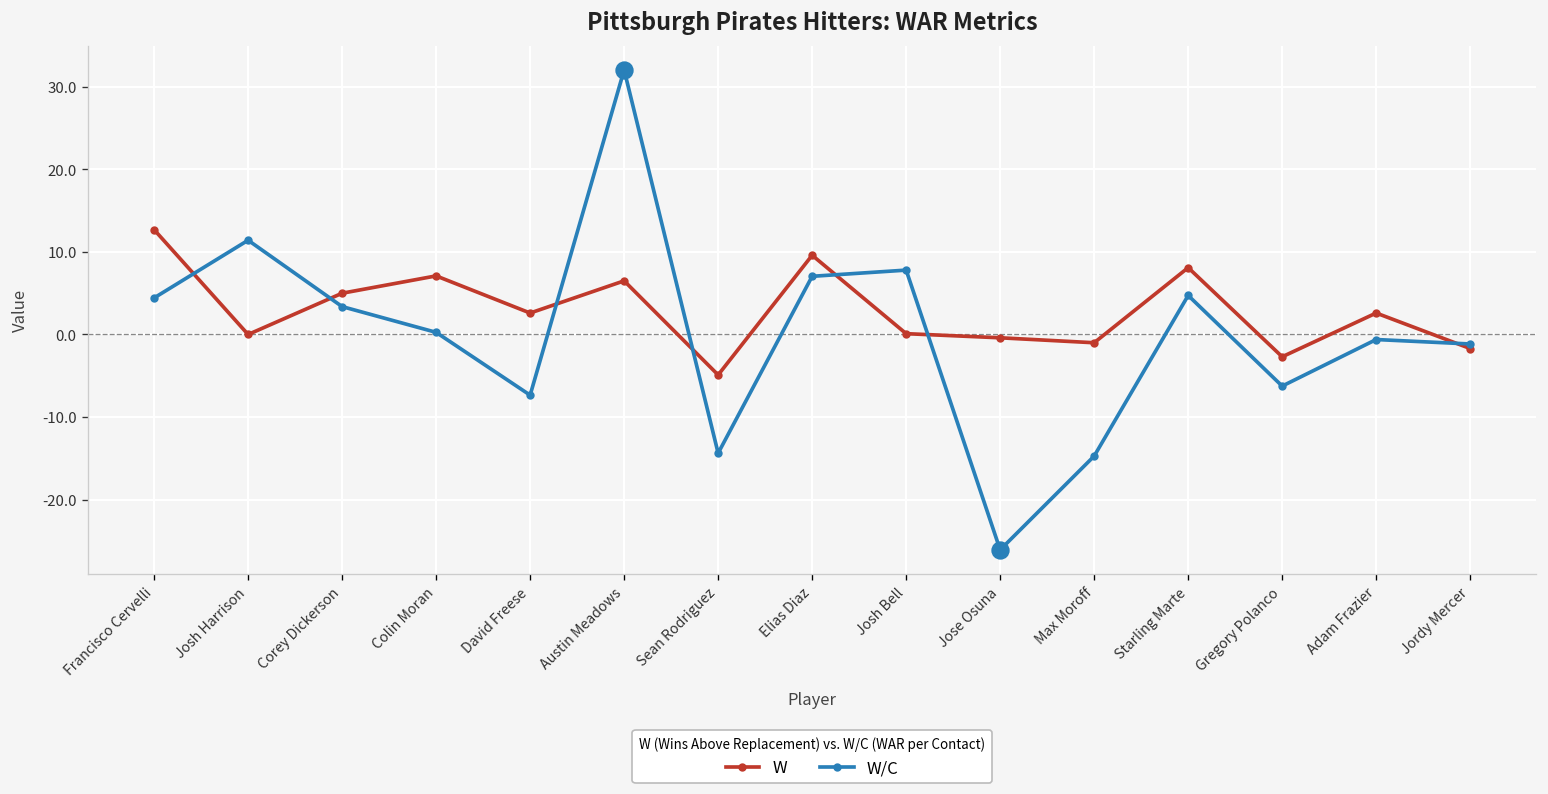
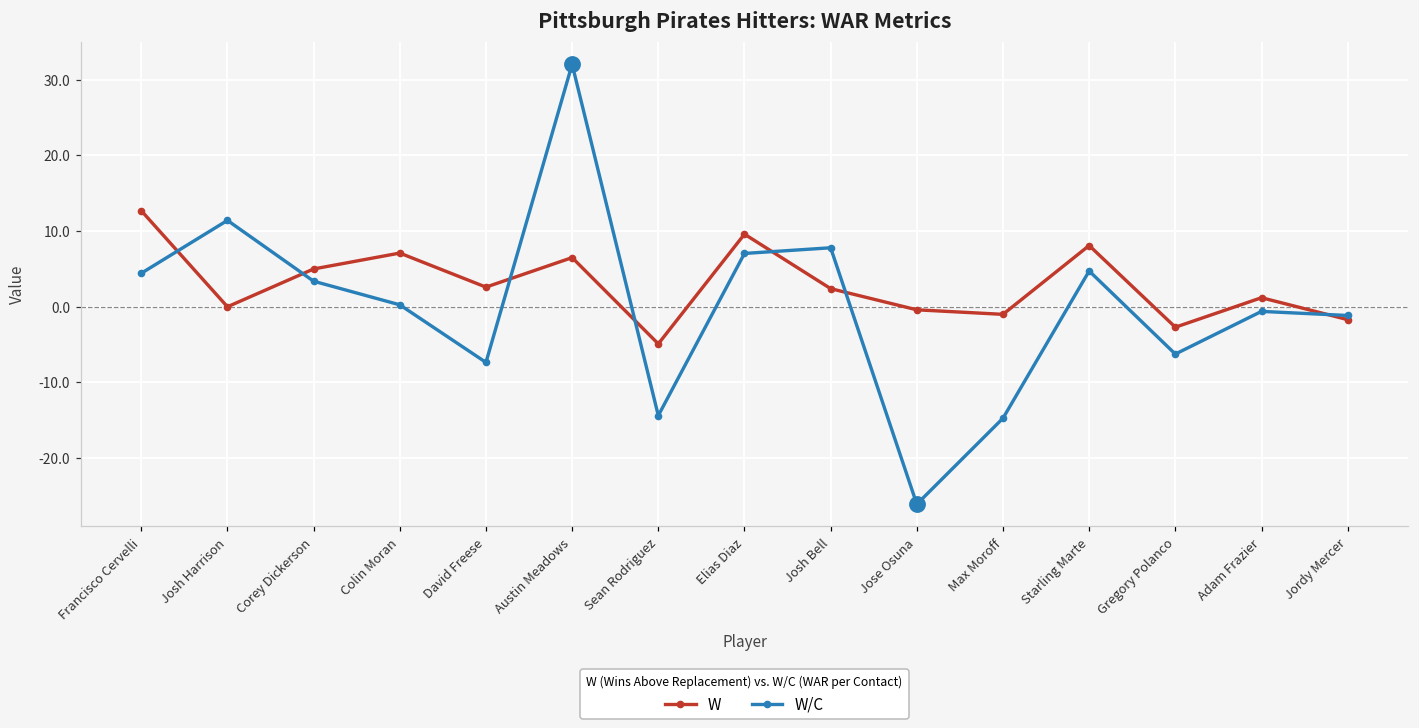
W, Josh Bell: 0 -> 2
W, Adam Frazier: 3 -> 1
